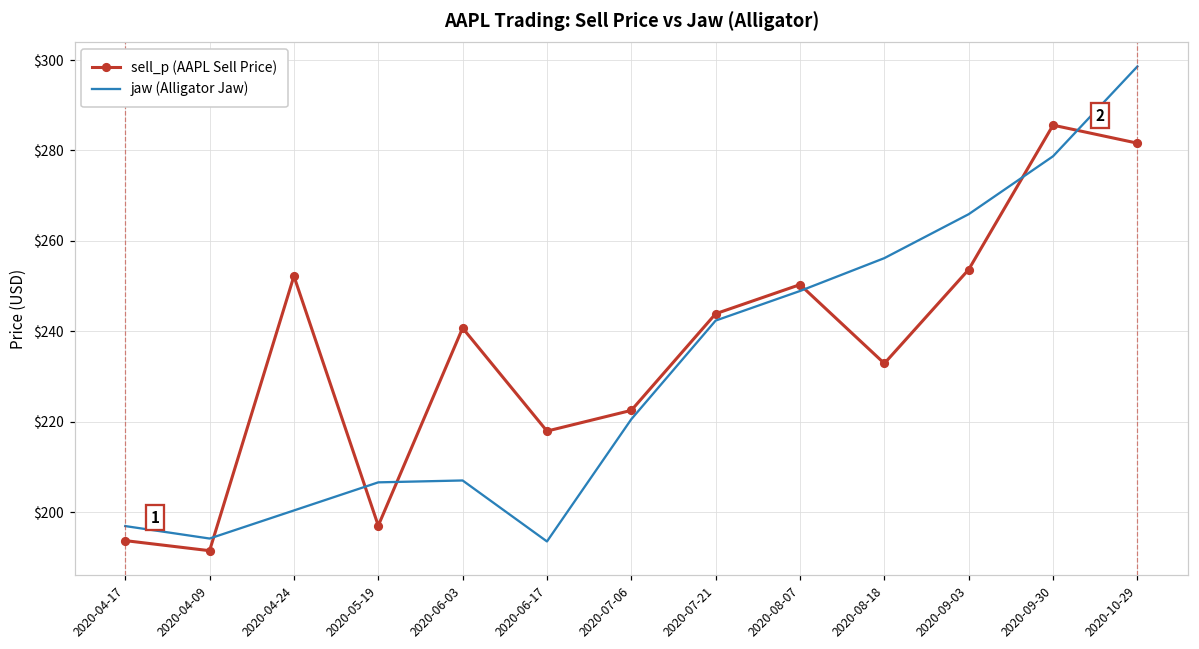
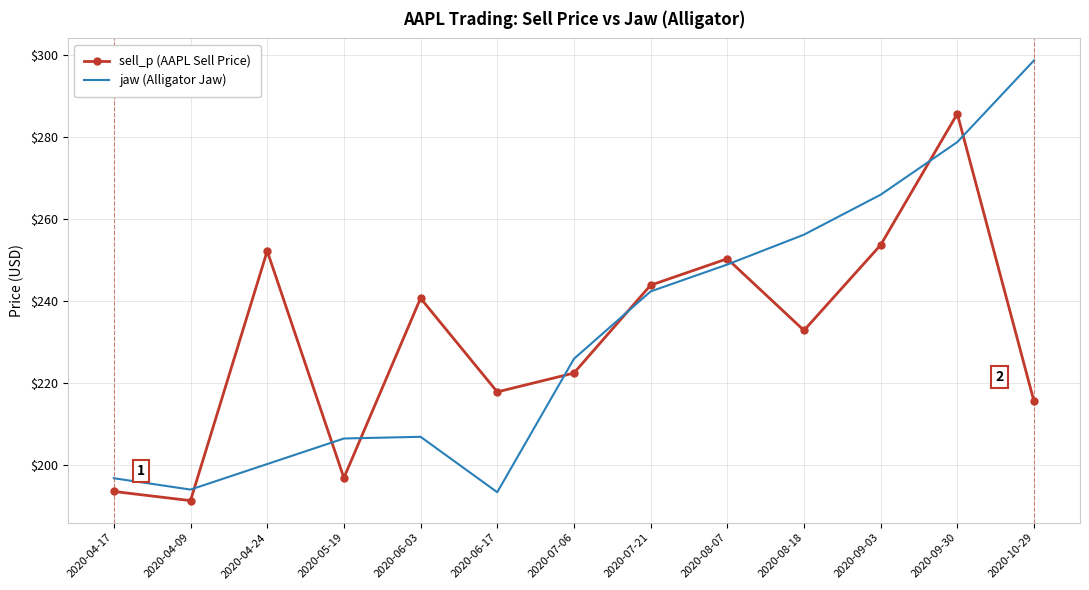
jaw (Alligator Jaw), 2020-07-06: $221 -> $226
sell_p (AAPL Sell Price), 2020-10-29: $282 -> $216
